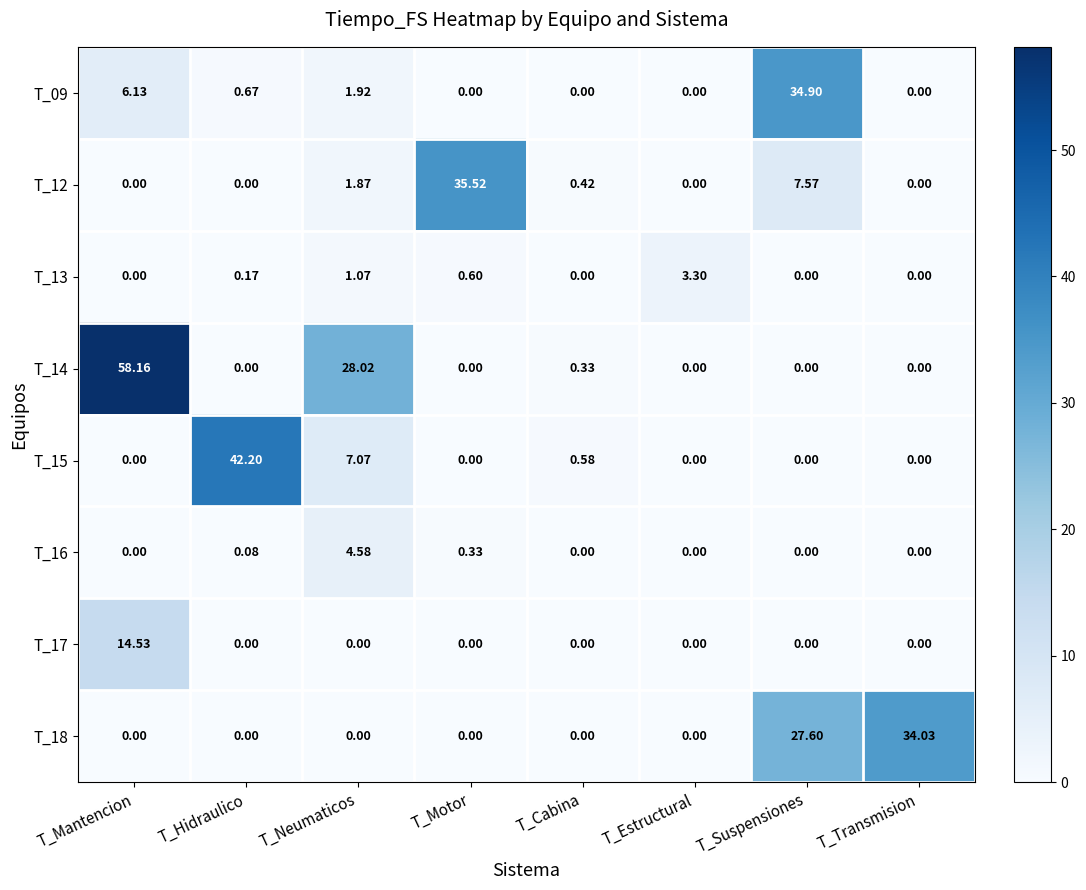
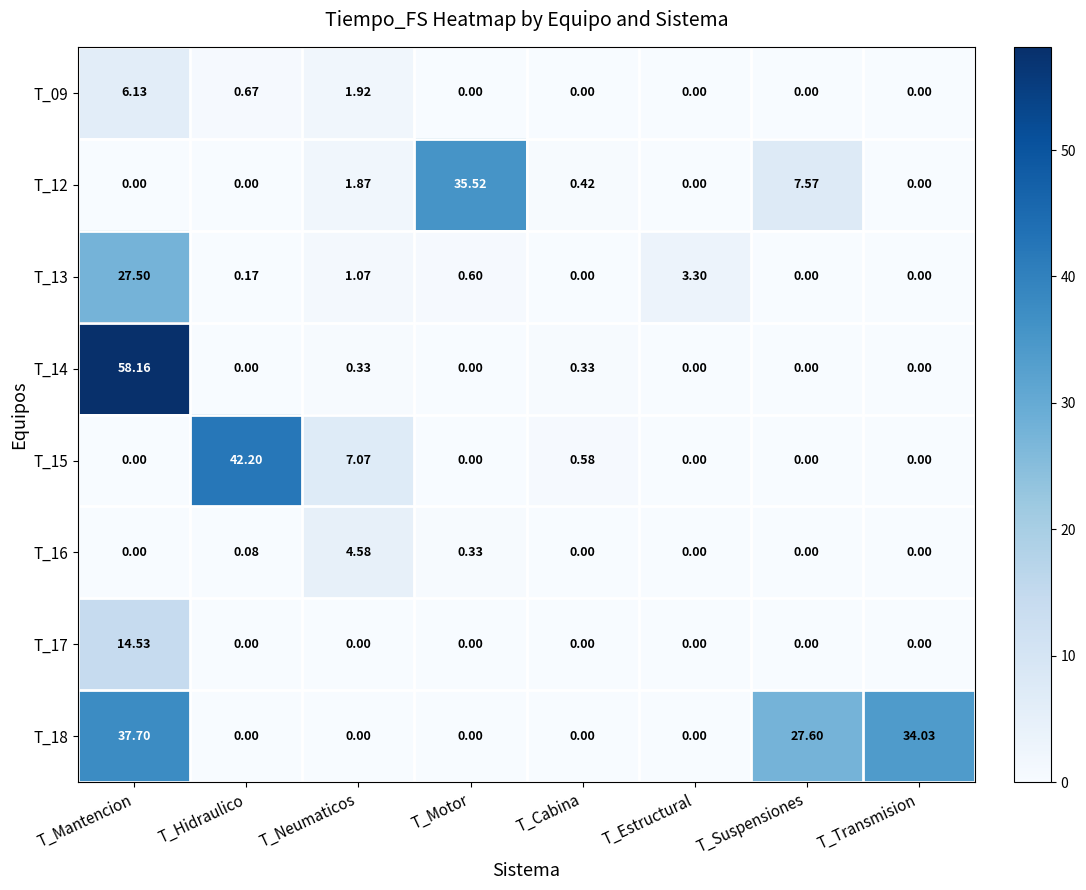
T_09, T_Suspensiones: 34.90 -> 0.00
T_13, T_Mantencion: 0.00 -> 27.50
T_14, T_Neumaticos: 28.02 -> 0.33
T_18, T_Mantencion: 0.00 -> 37.70
